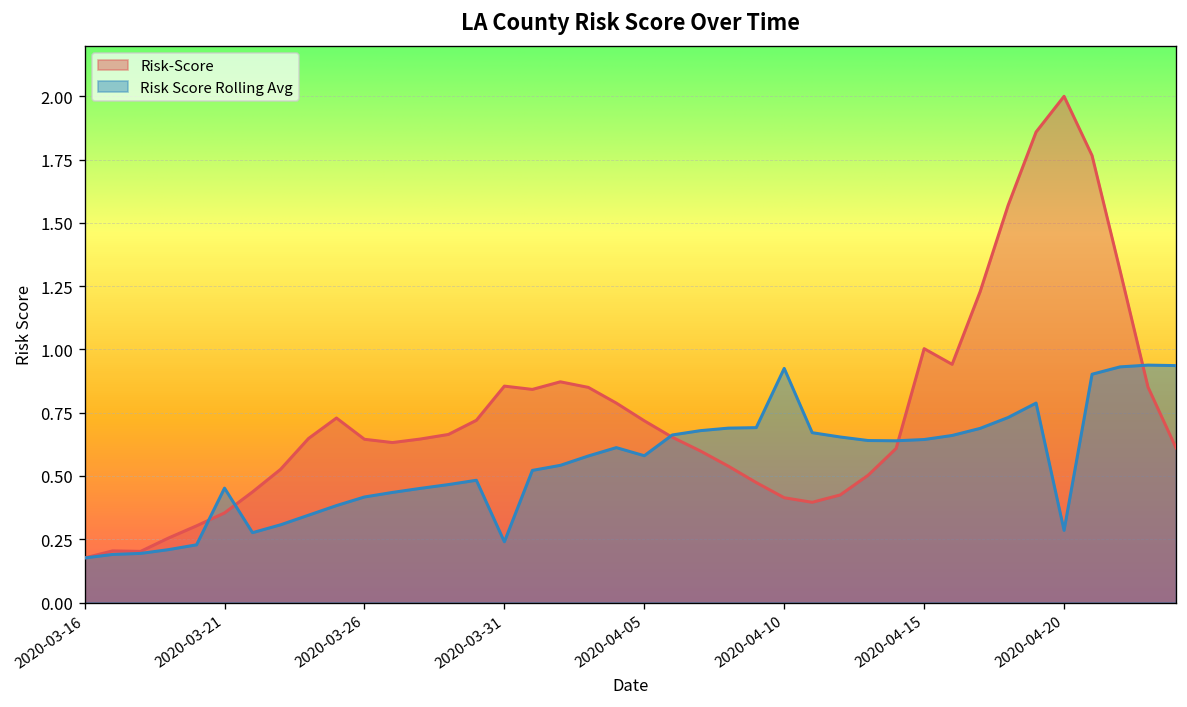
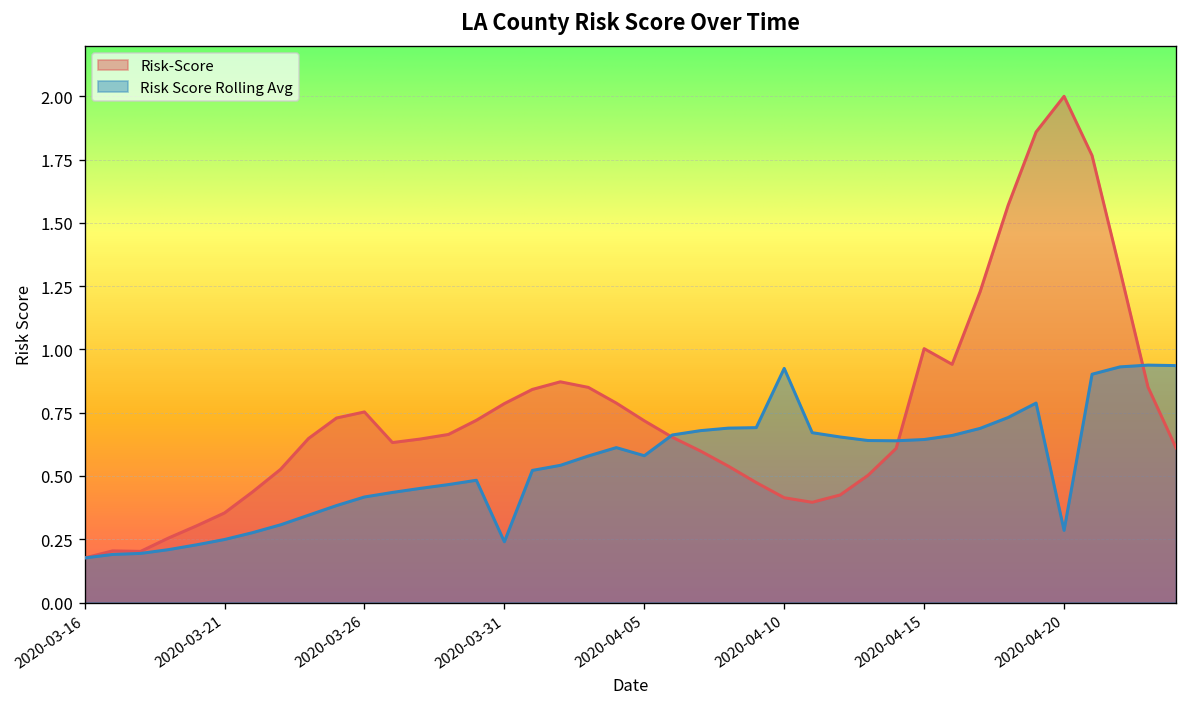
Risk Score Rolling Avg, 2020-03-21: 0.45 -> 0.25
Risk-Score, 2020-03-26: 0.65 -> 0.75
Risk-Score, 2020-03-31: 0.86 -> 0.79
